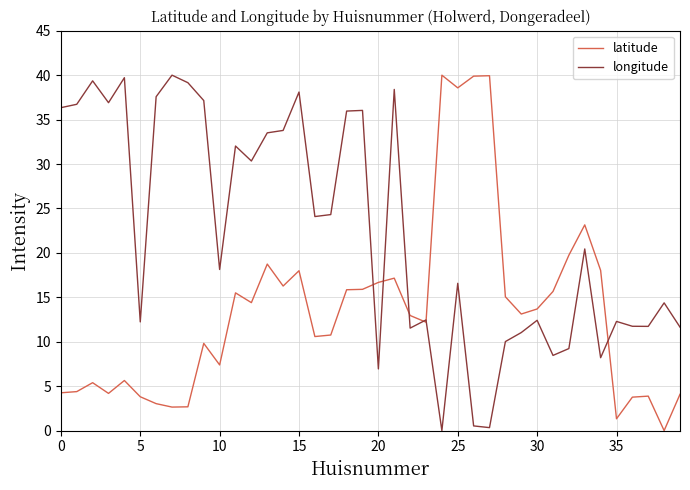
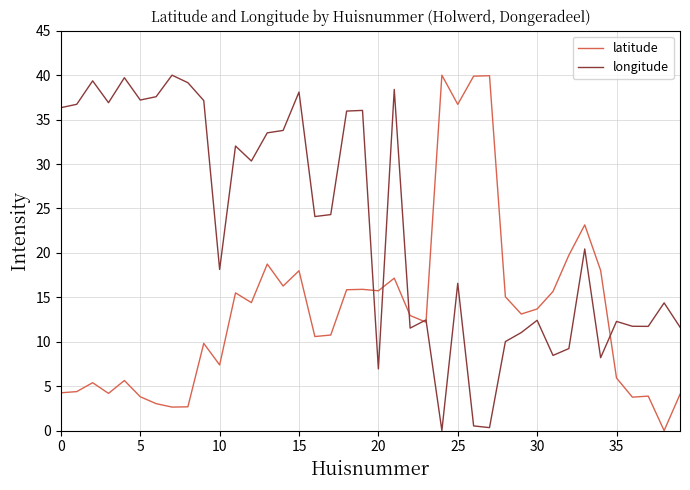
longitude, 5: 12 -> 37
latitude, 20: 17 -> 16
latitude, 25: 39 -> 37
latitude, 35: 1 -> 6
